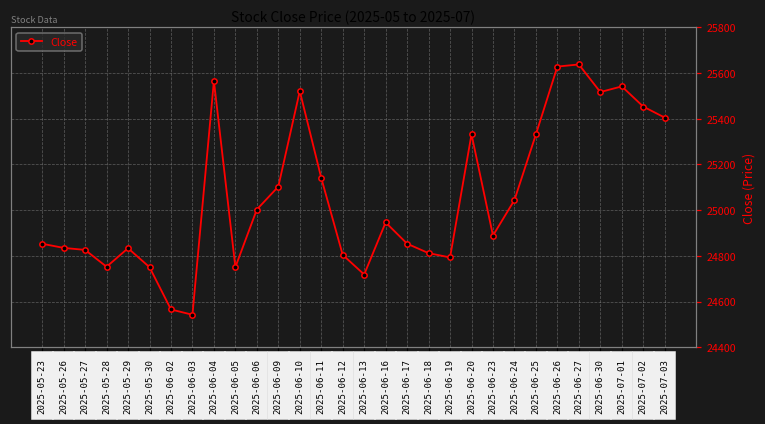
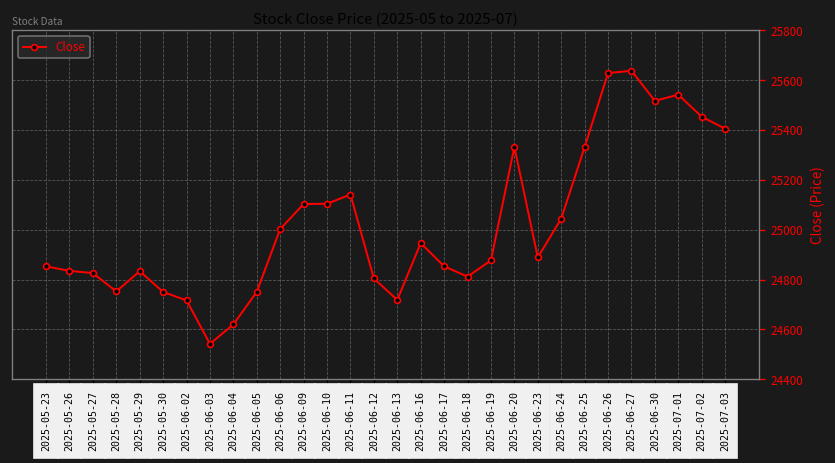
2025-06-02: 24570 -> 24720
2025-06-04: 25570 -> 24620
2025-06-10: 25520 -> 25100
2025-06-19: 24790 -> 24880
